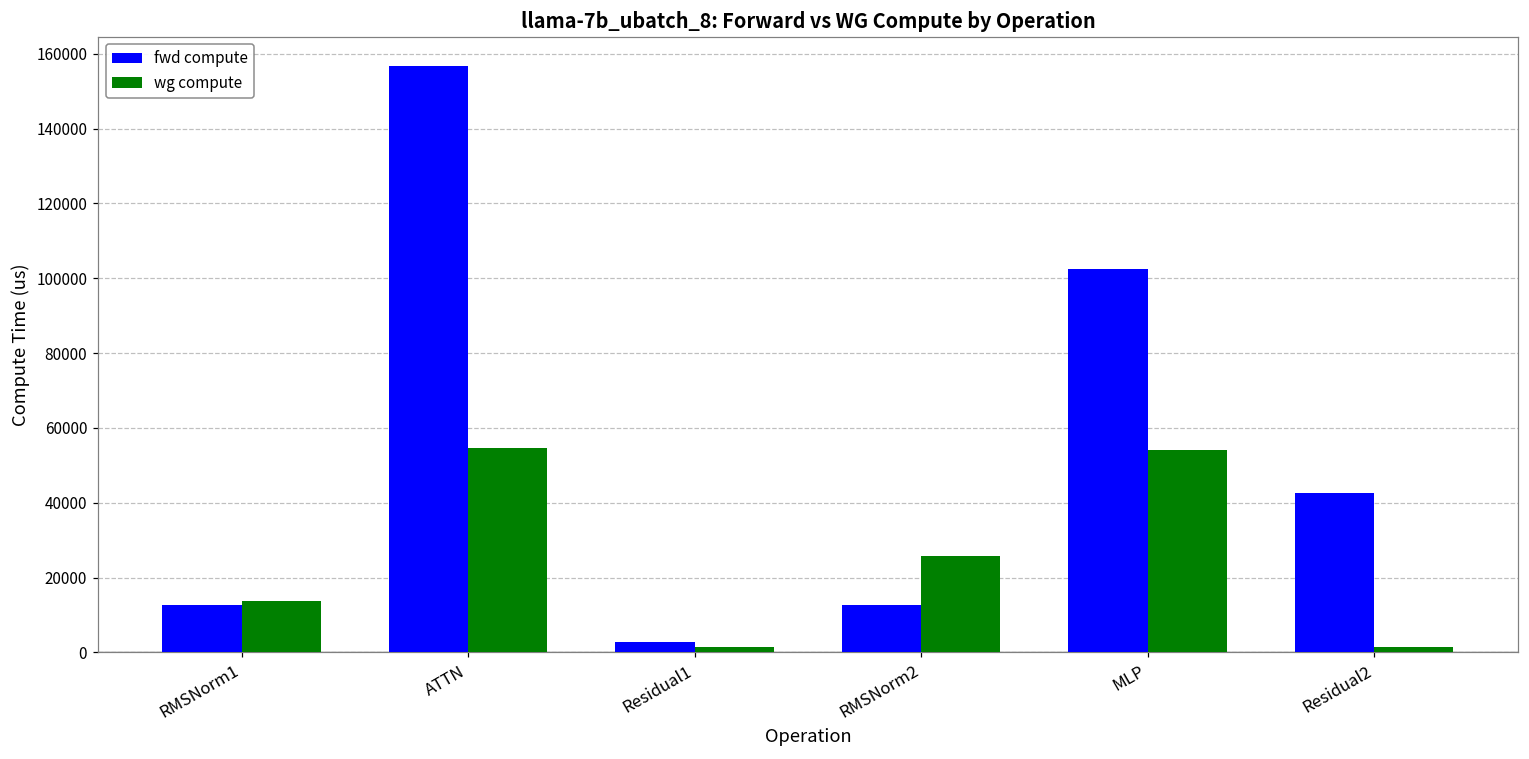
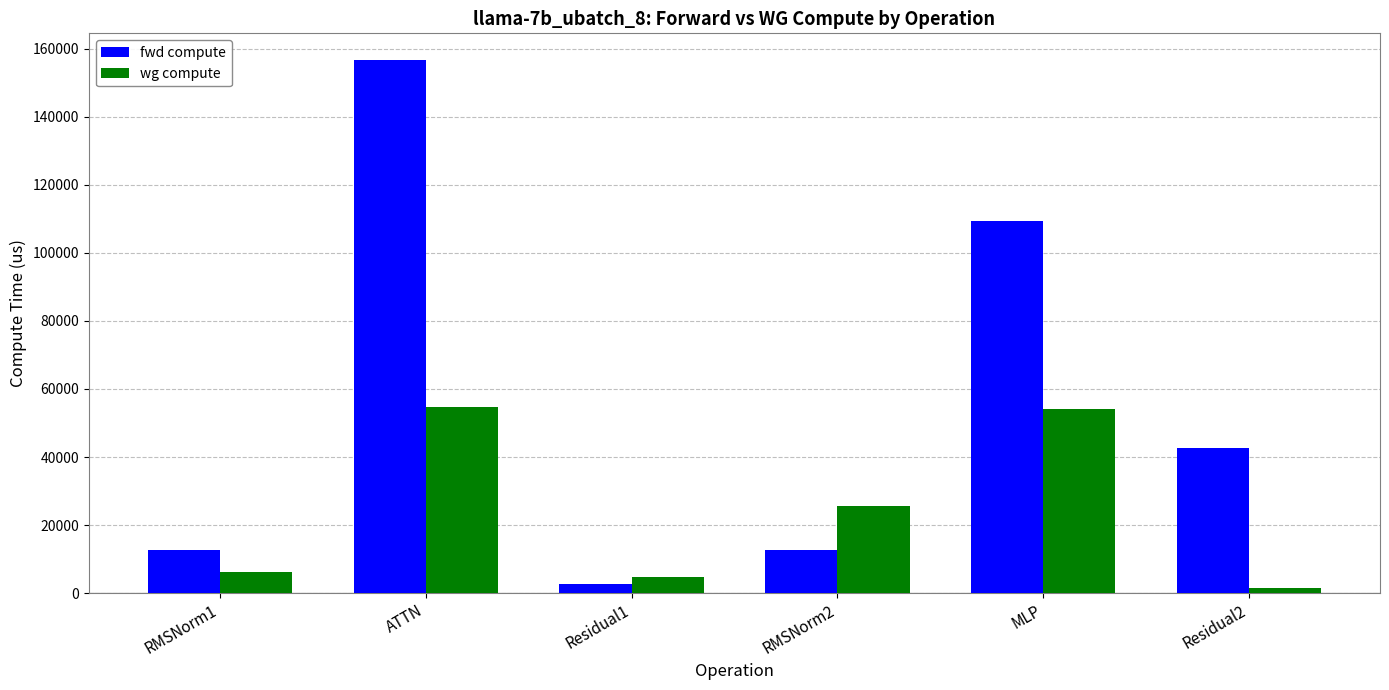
wg compute, RMSNorm1: 14000 -> 6000
wg compute, Residual1: 1000 -> 5000
fwd compute, MLP: 103000 -> 109000
